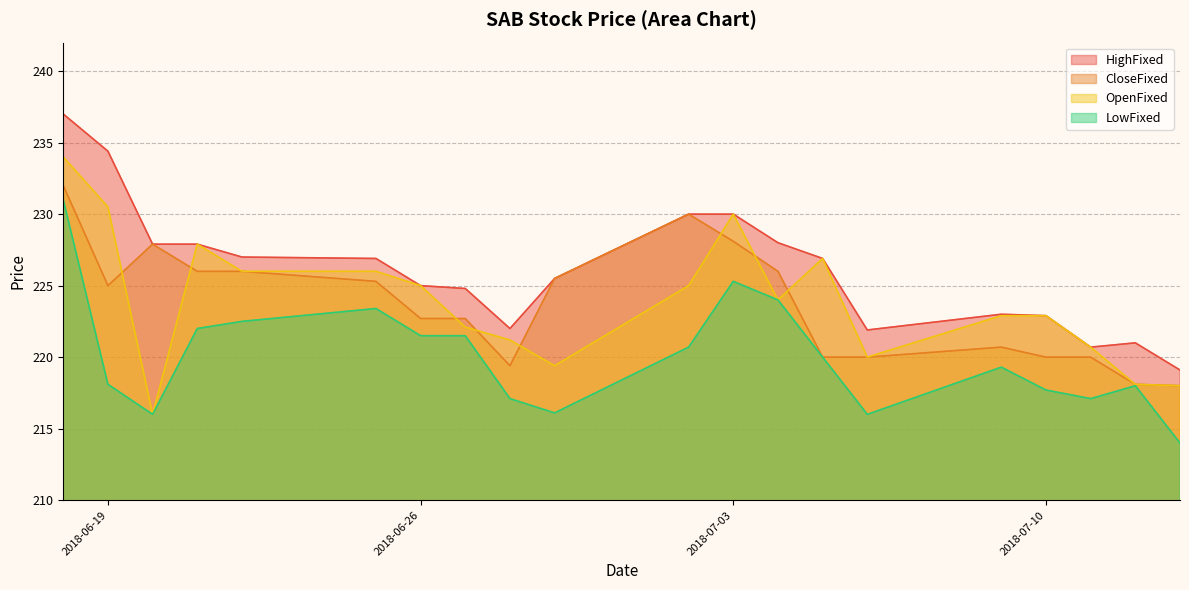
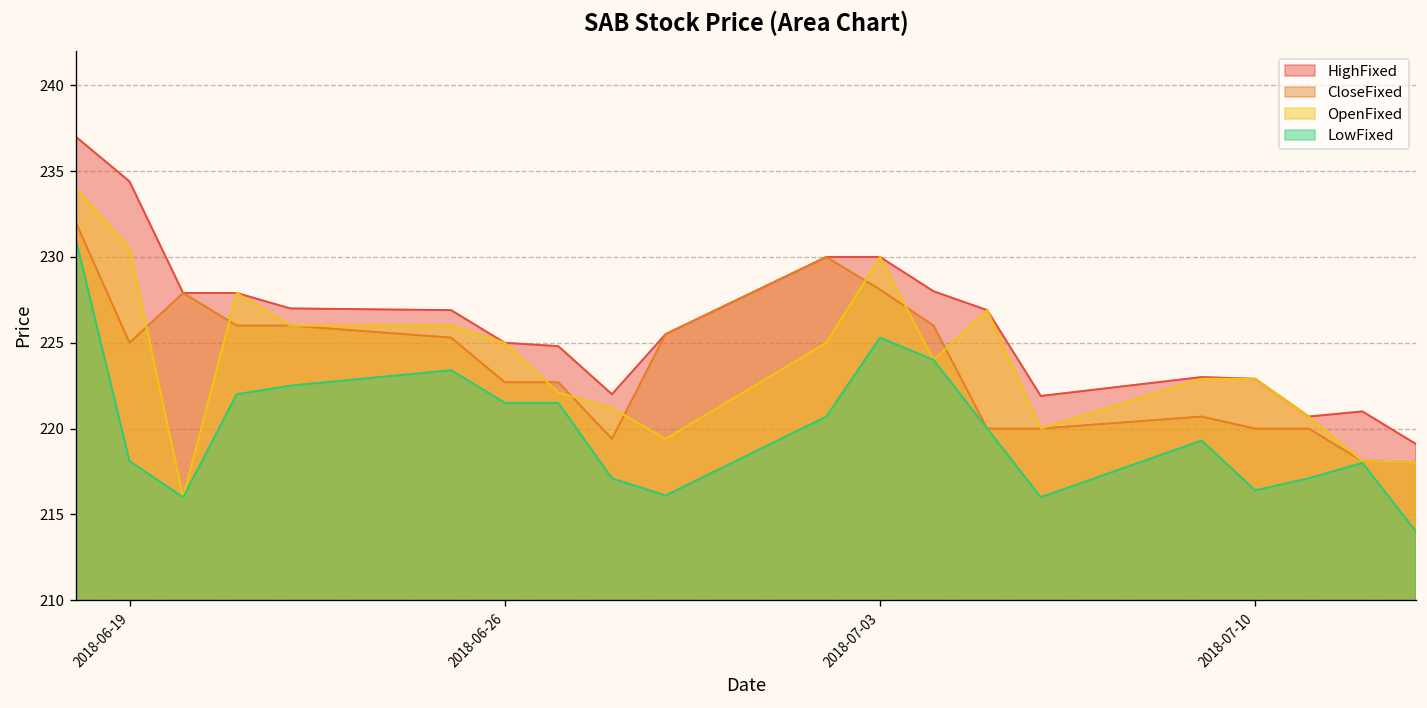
LowFixed, 2018-07-10: 217.7 -> 216.4
